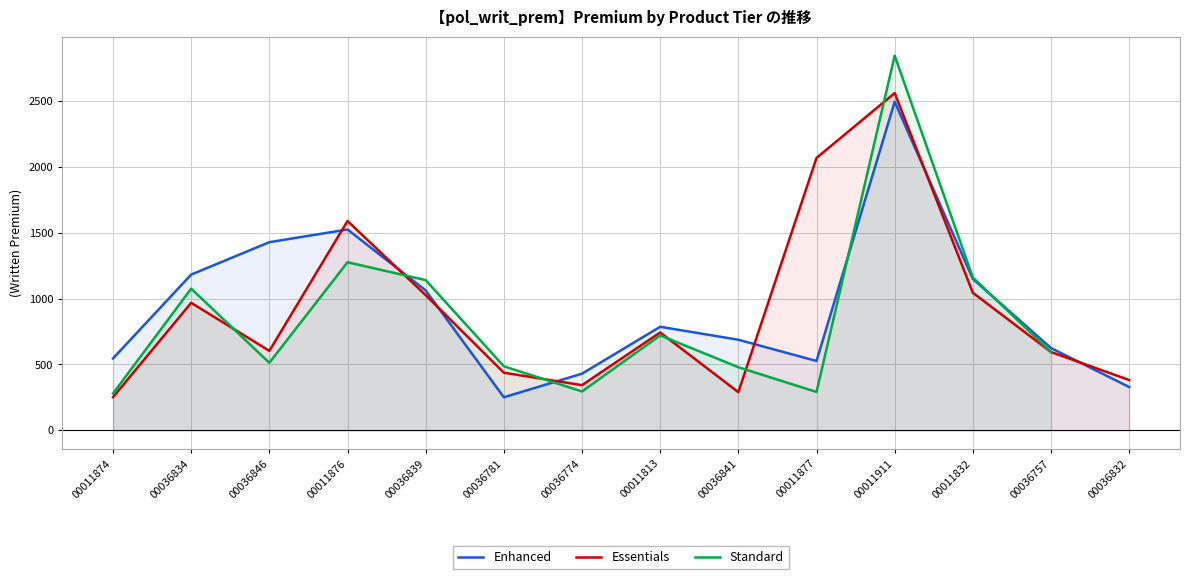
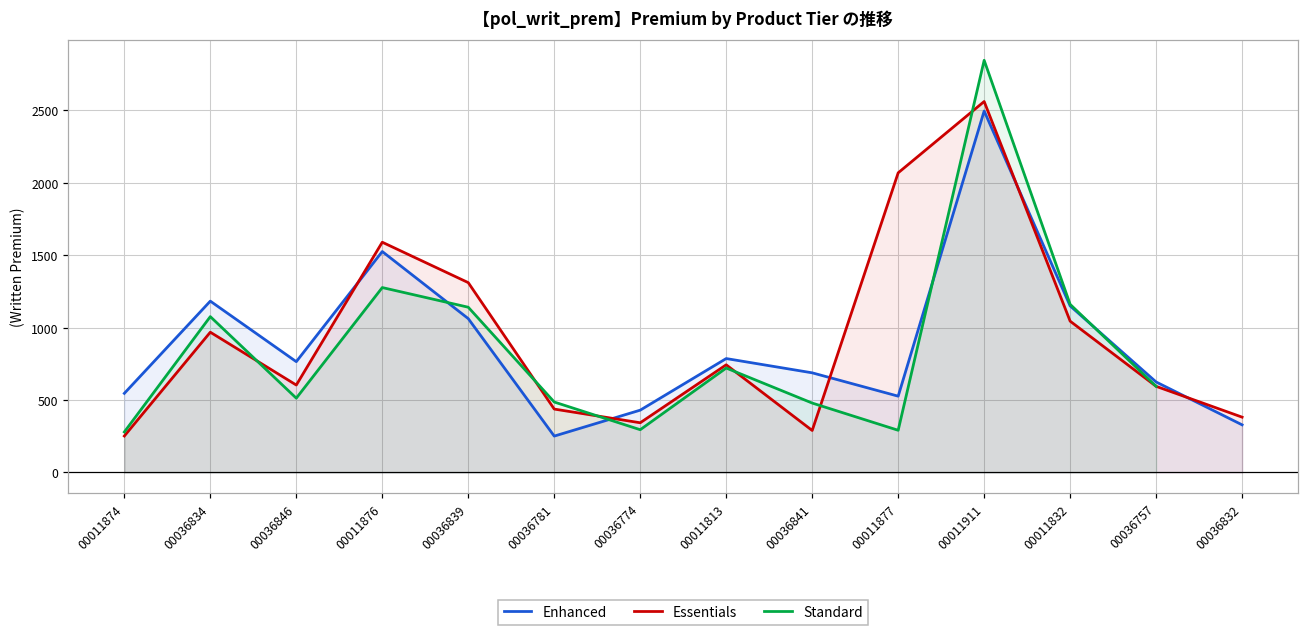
Enhanced, 00036846: 1430 -> 760
Essentials, 00036839: 1030 -> 1310
